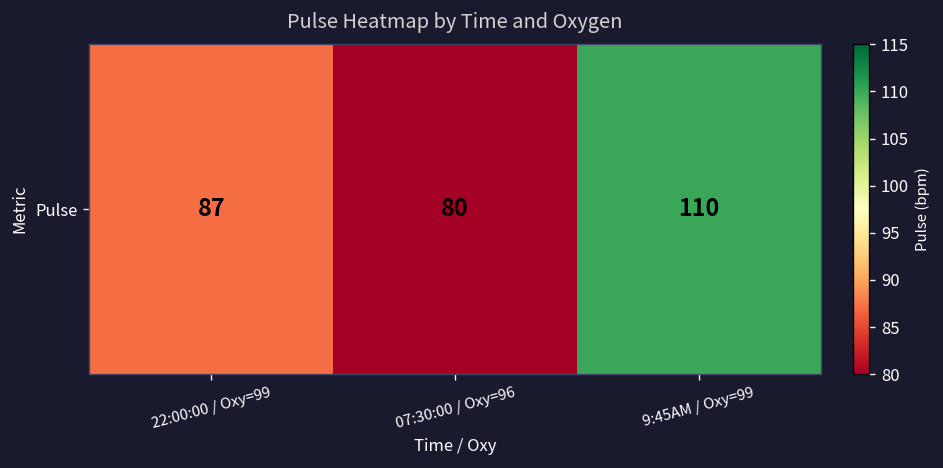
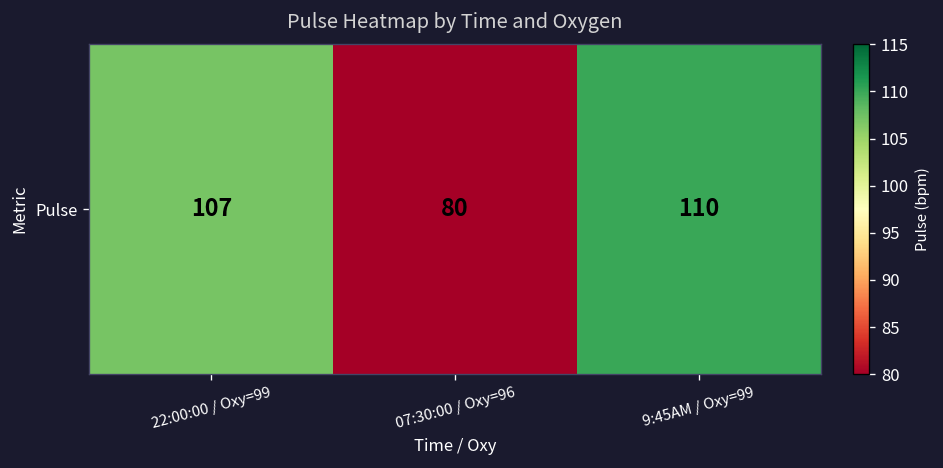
Pulse, 22:00:00 / Oxy=99: 87 -> 107
